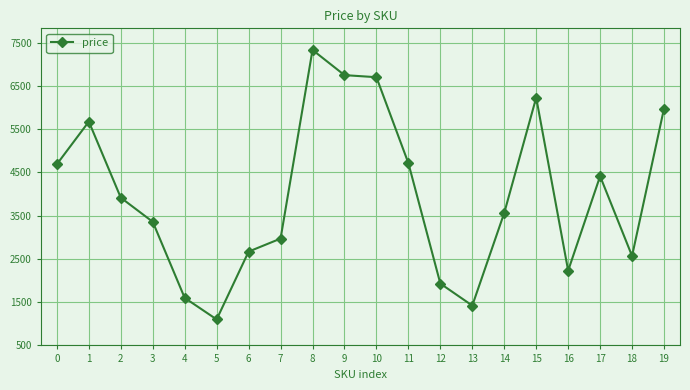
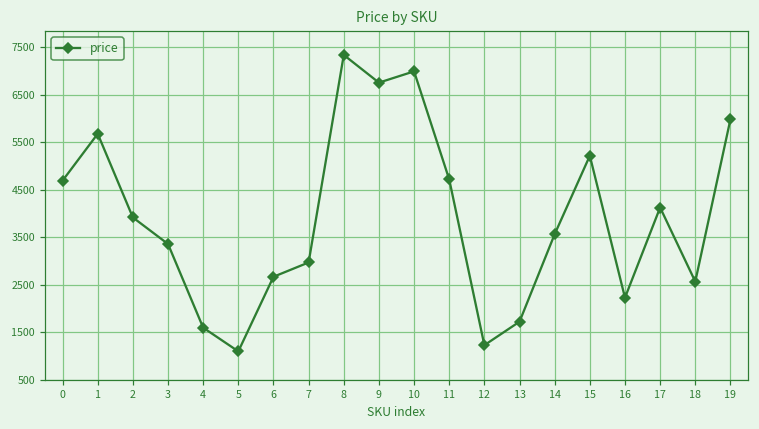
10: 6700 -> 7000
12: 1900 -> 1200
13: 1400 -> 1700
15: 6200 -> 5200
17: 4400 -> 4100
